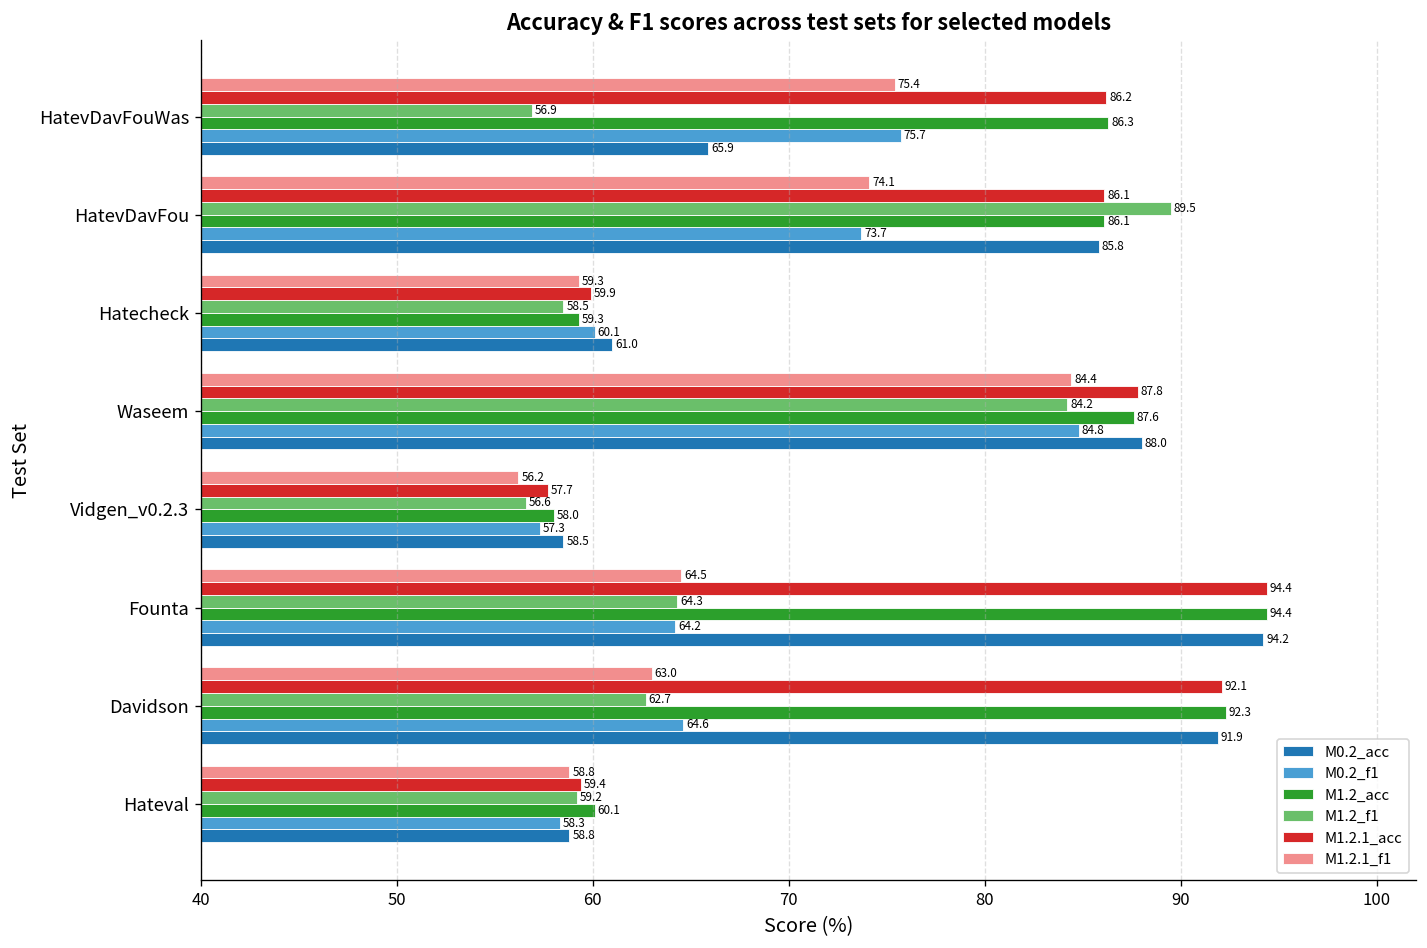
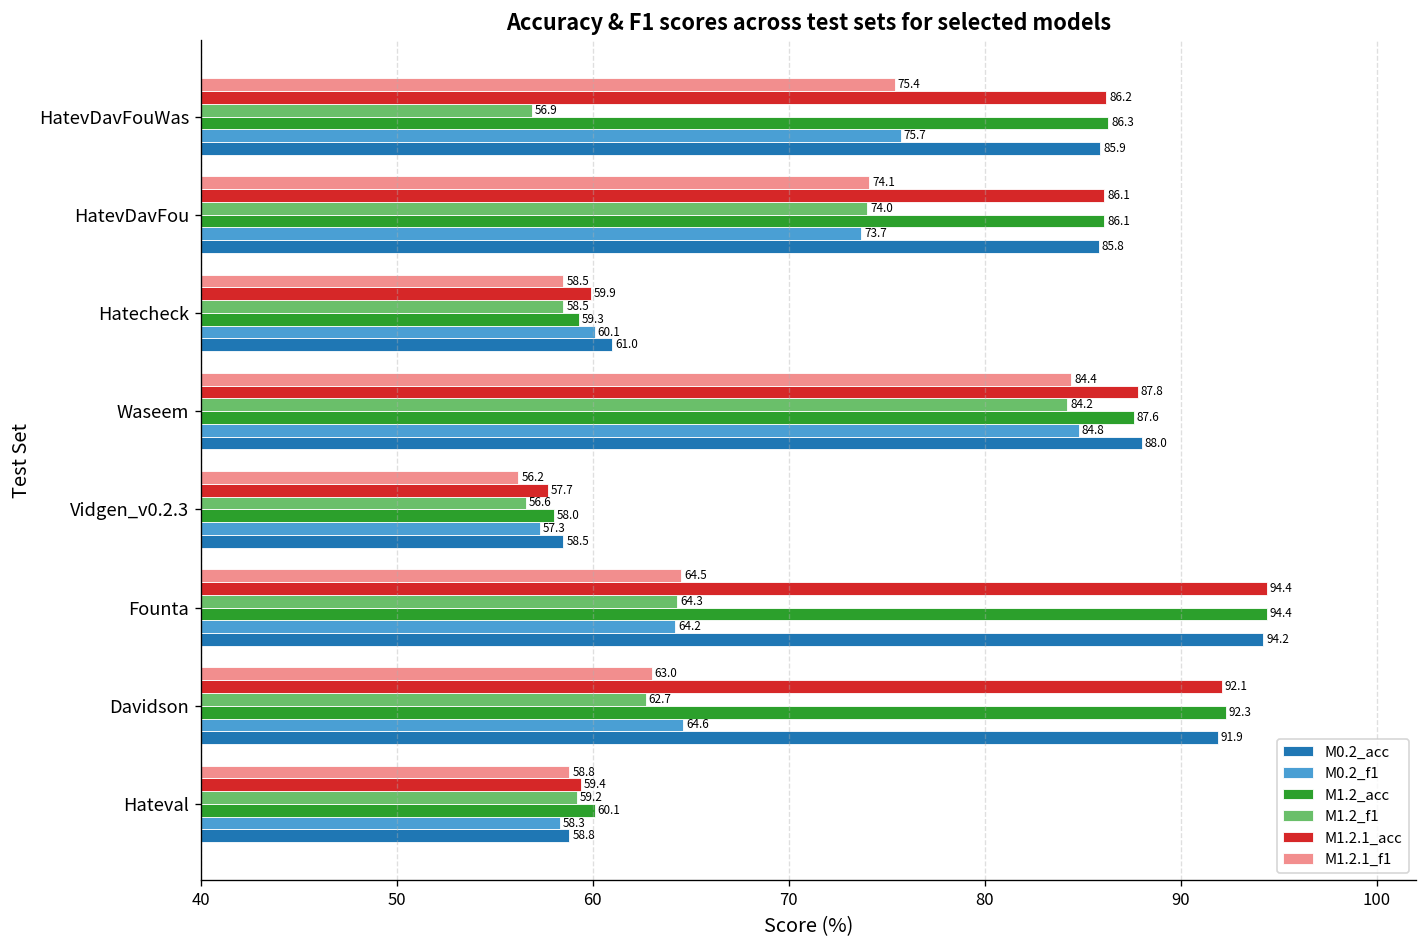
M0.2_acc, HatevDavFouWas: 65.9 -> 85.9
M1.2_f1, HatevDavFou: 89.5 -> 74.0
M1.2.1_f1, Hatecheck: 59.3 -> 58.5
